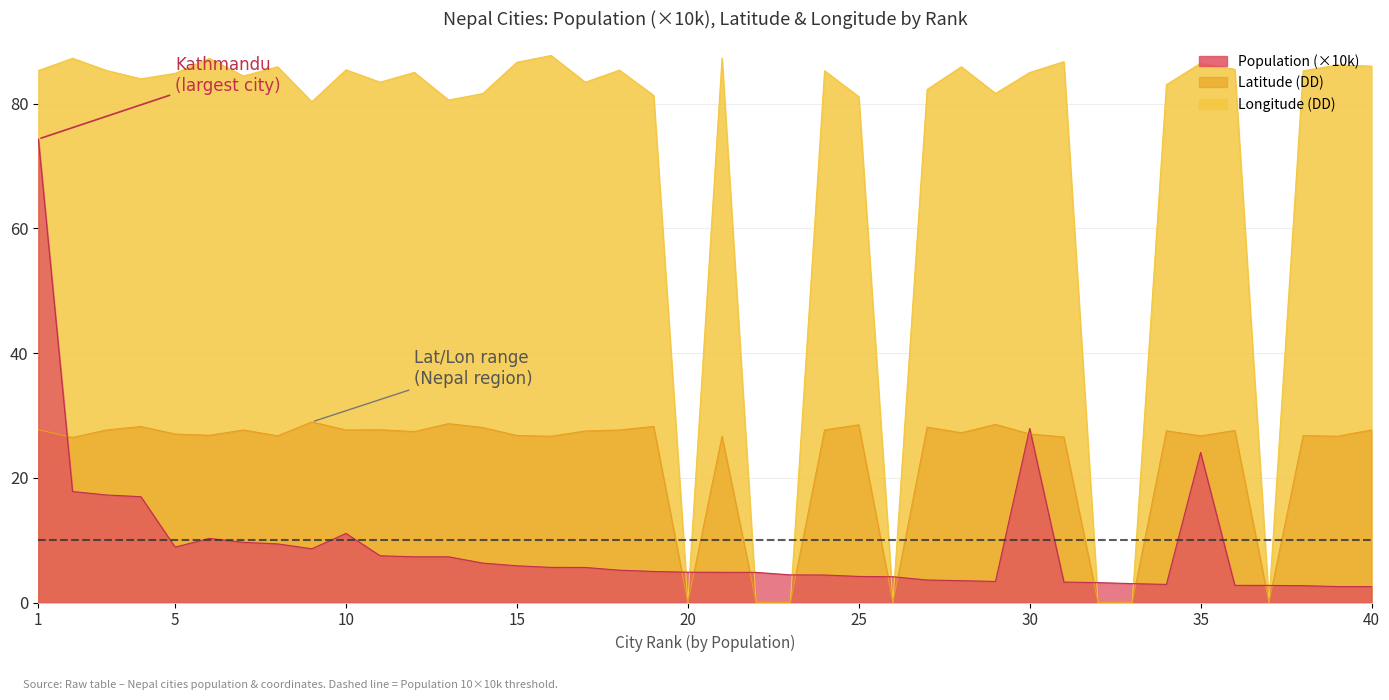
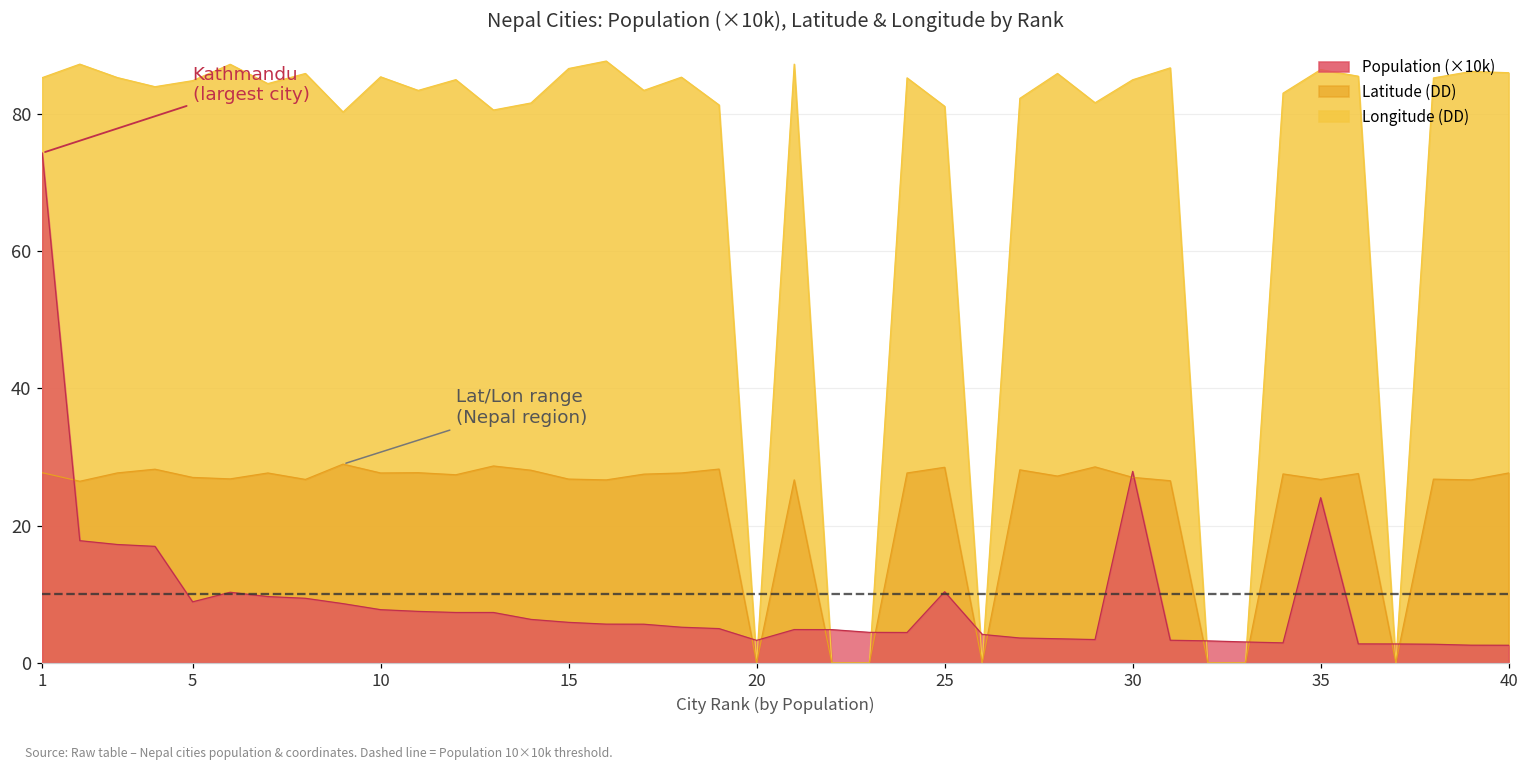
Population (×10k), 10: 11 -> 8
Population (×10k), 20: 5 -> 3
Population (×10k), 25: 4 -> 10
